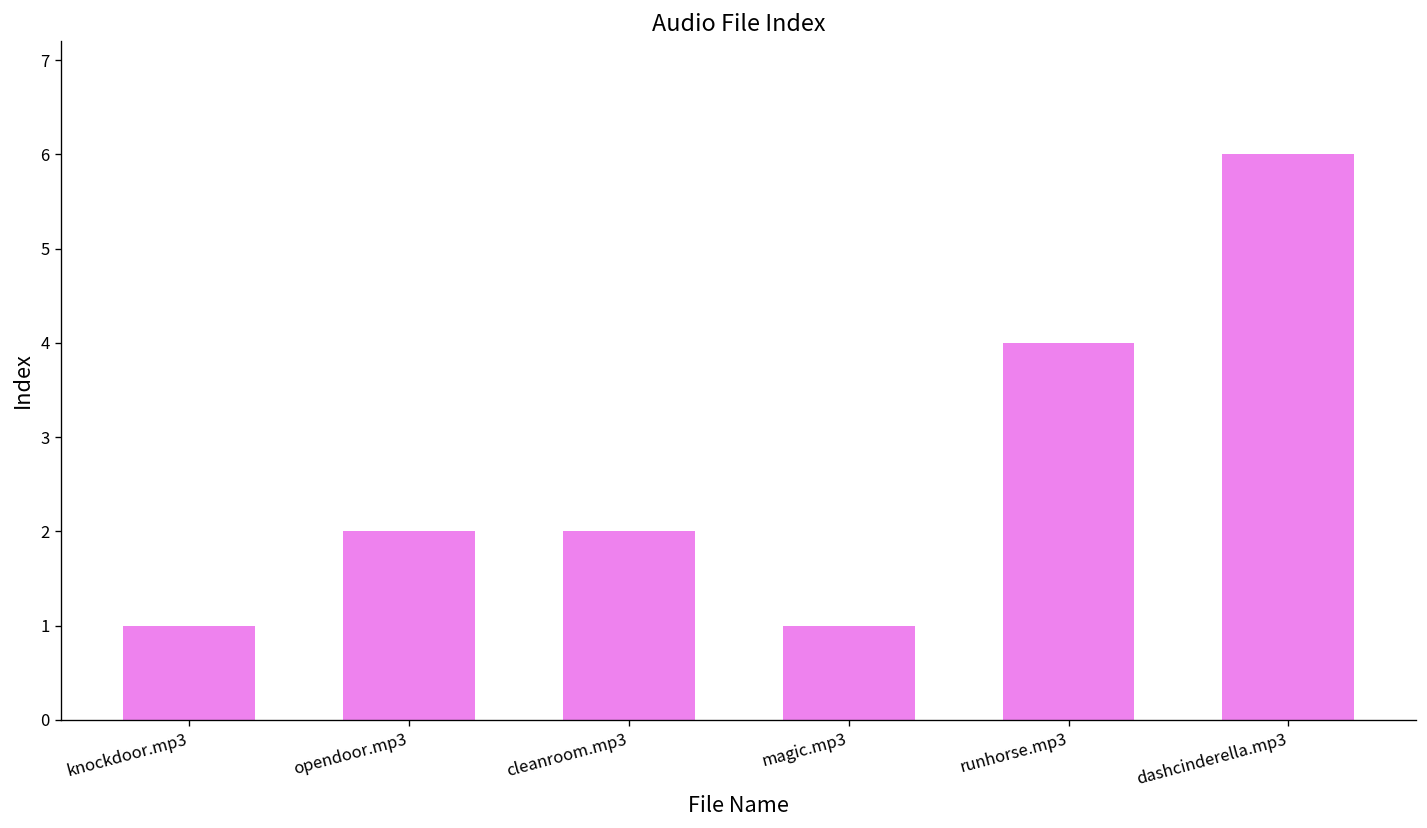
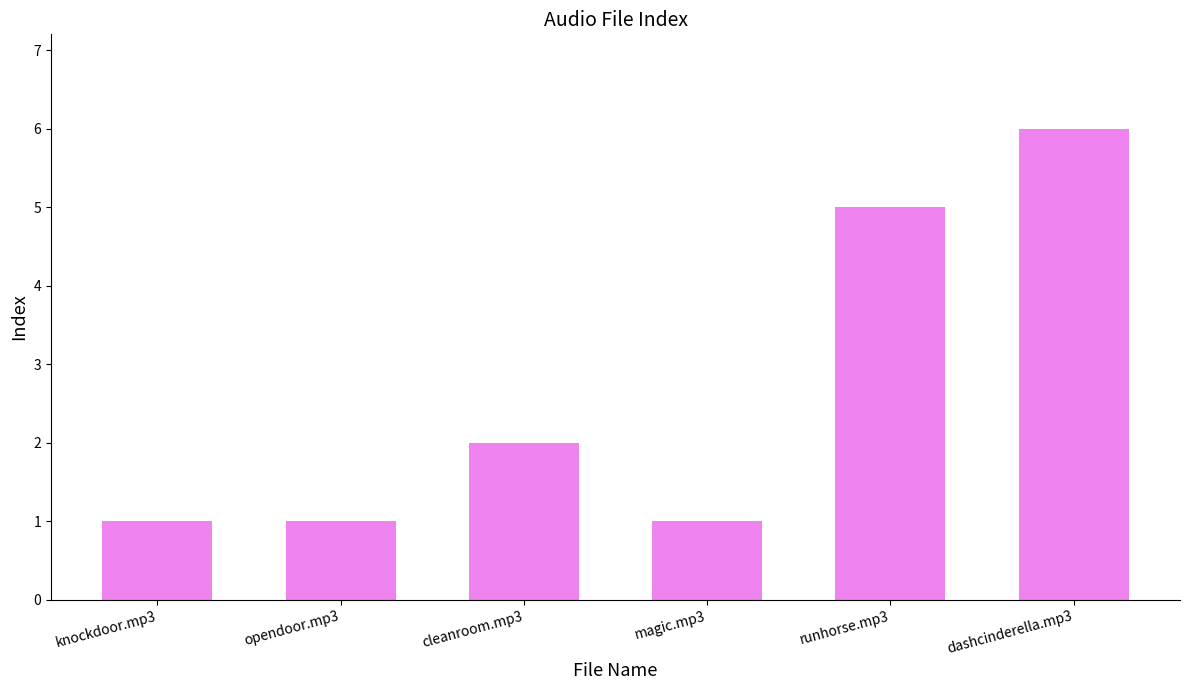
opendoor.mp3: 2 -> 1
runhorse.mp3: 4 -> 5
